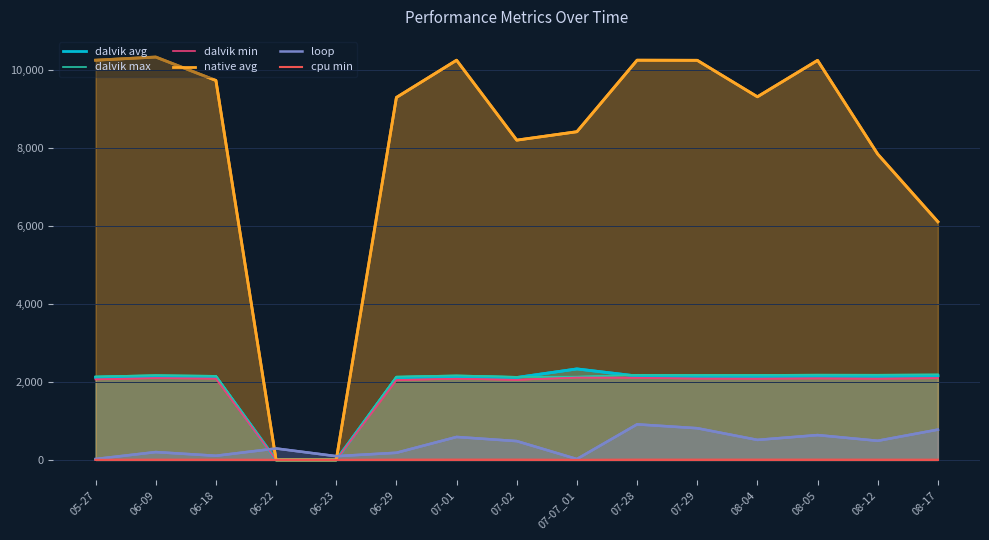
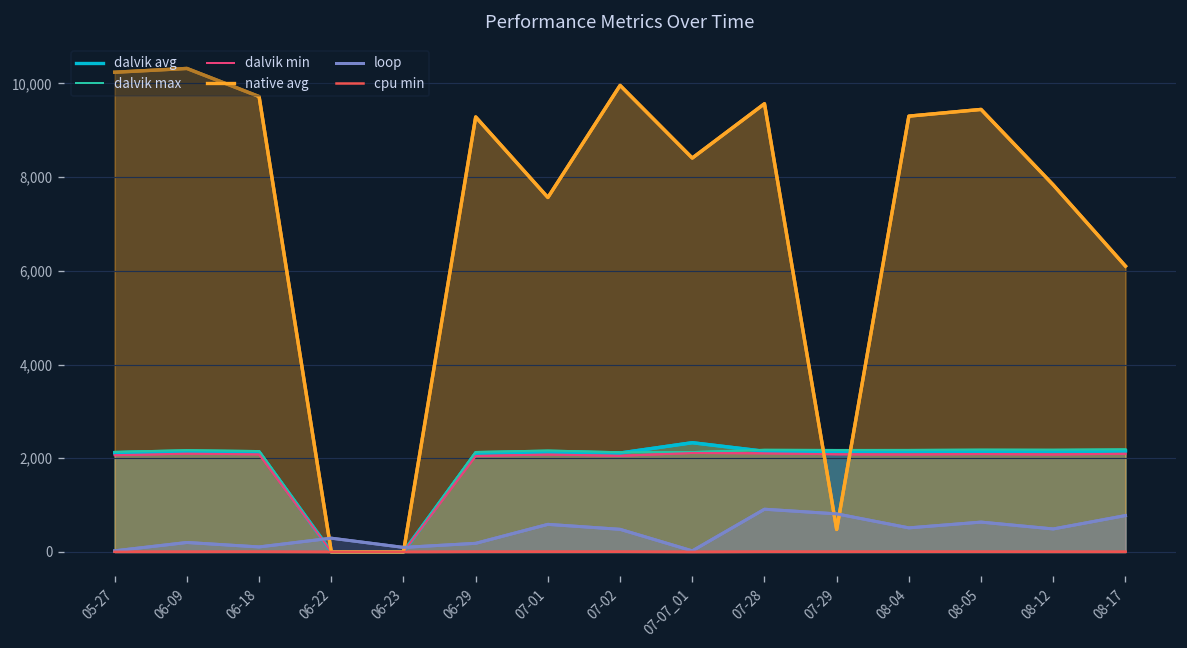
native avg, 07-01: 10,200 -> 7,600
native avg, 07-02: 8,200 -> 10,000
native avg, 07-28: 10,200 -> 9,600
native avg, 07-29: 10,200 -> 500
native avg, 08-05: 10,200 -> 9,400
